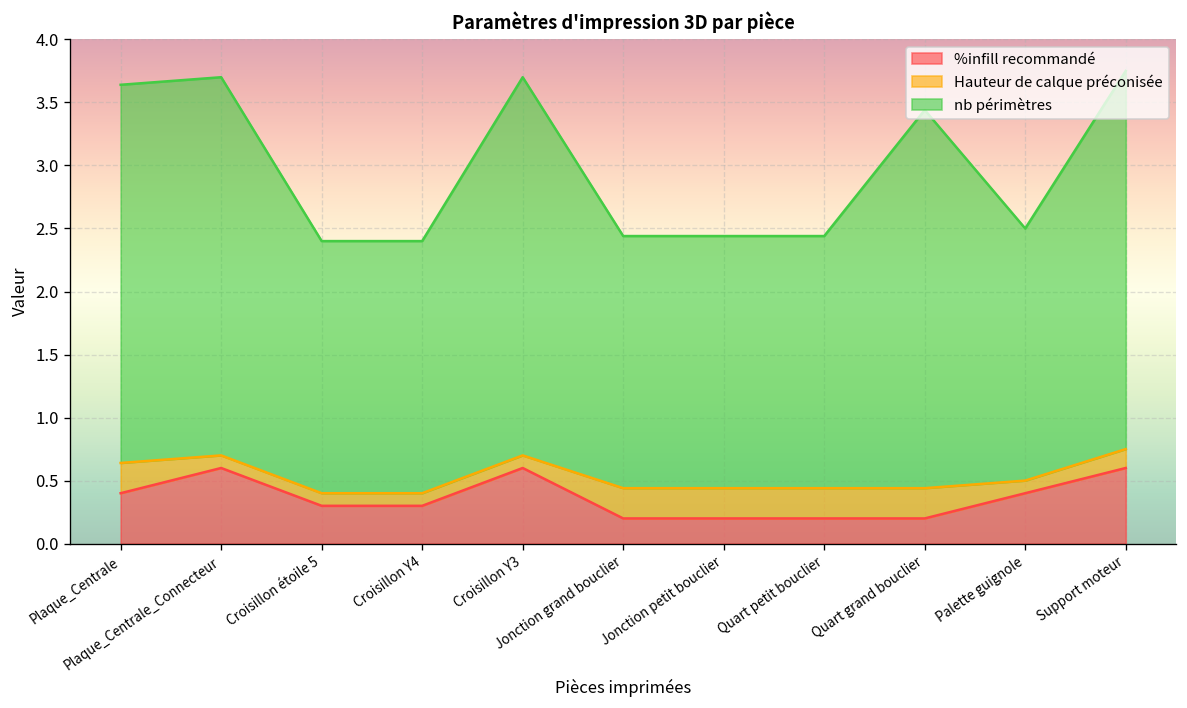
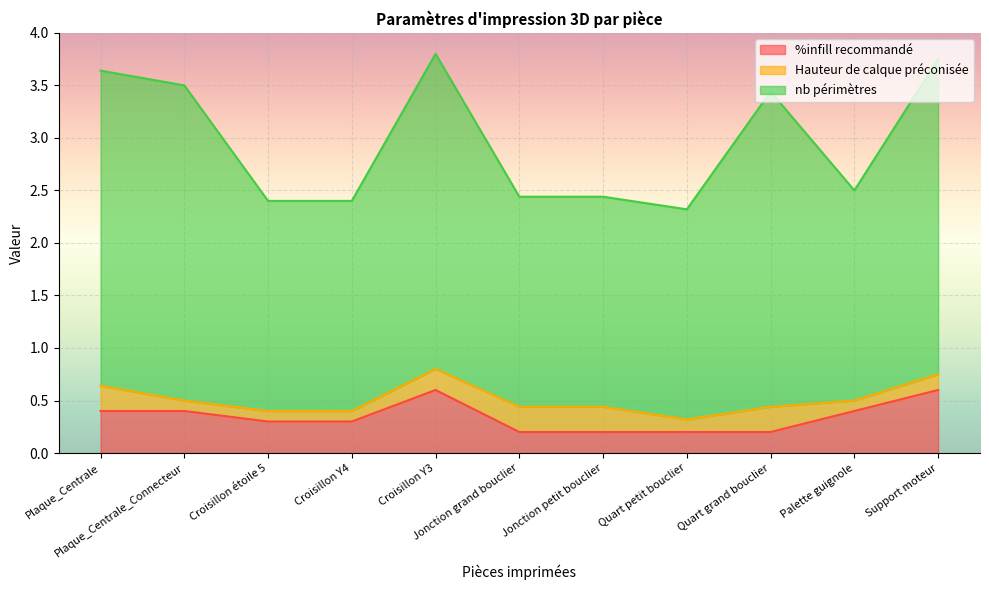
%infill recommandé, Plaque_Centrale_Connecteur: 0.6 -> 0.4
Hauteur de calque préconisée, Croisillon Y3: 0.1 -> 0.2
Hauteur de calque préconisée, Quart petit bouclier: 0.24 -> 0.12
